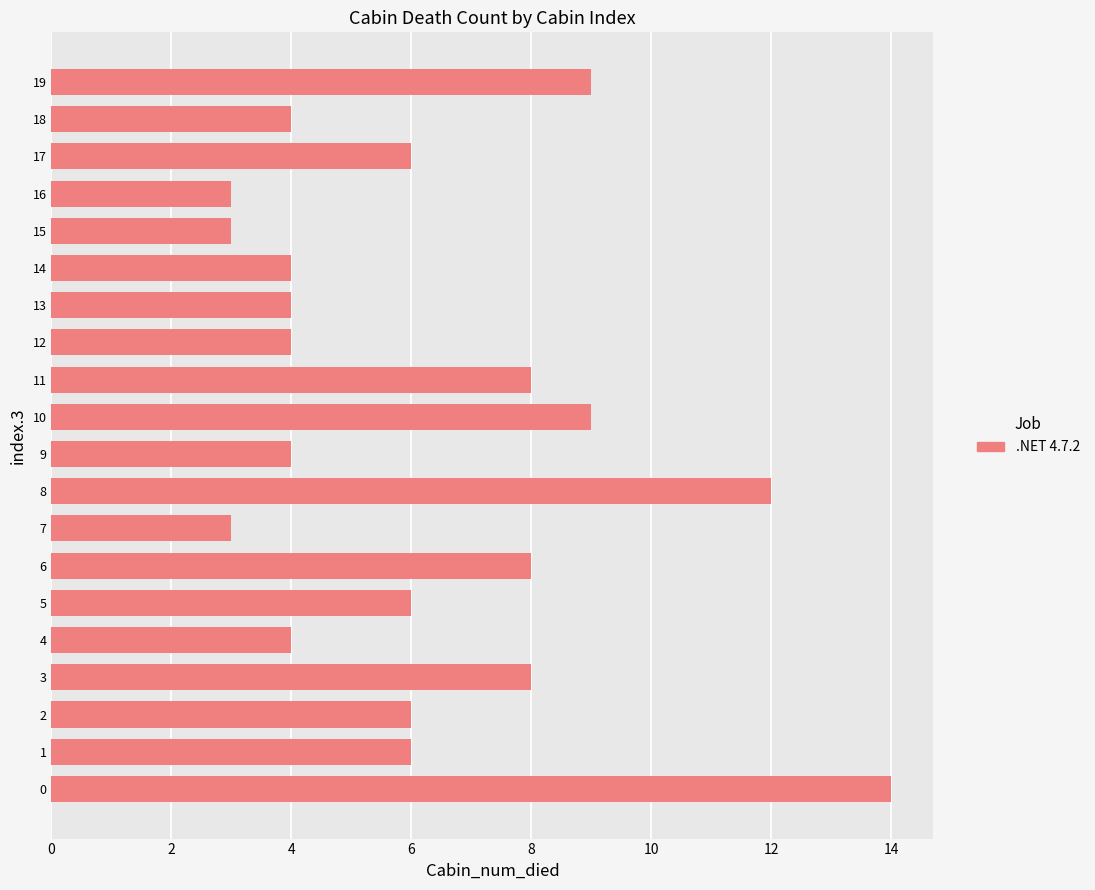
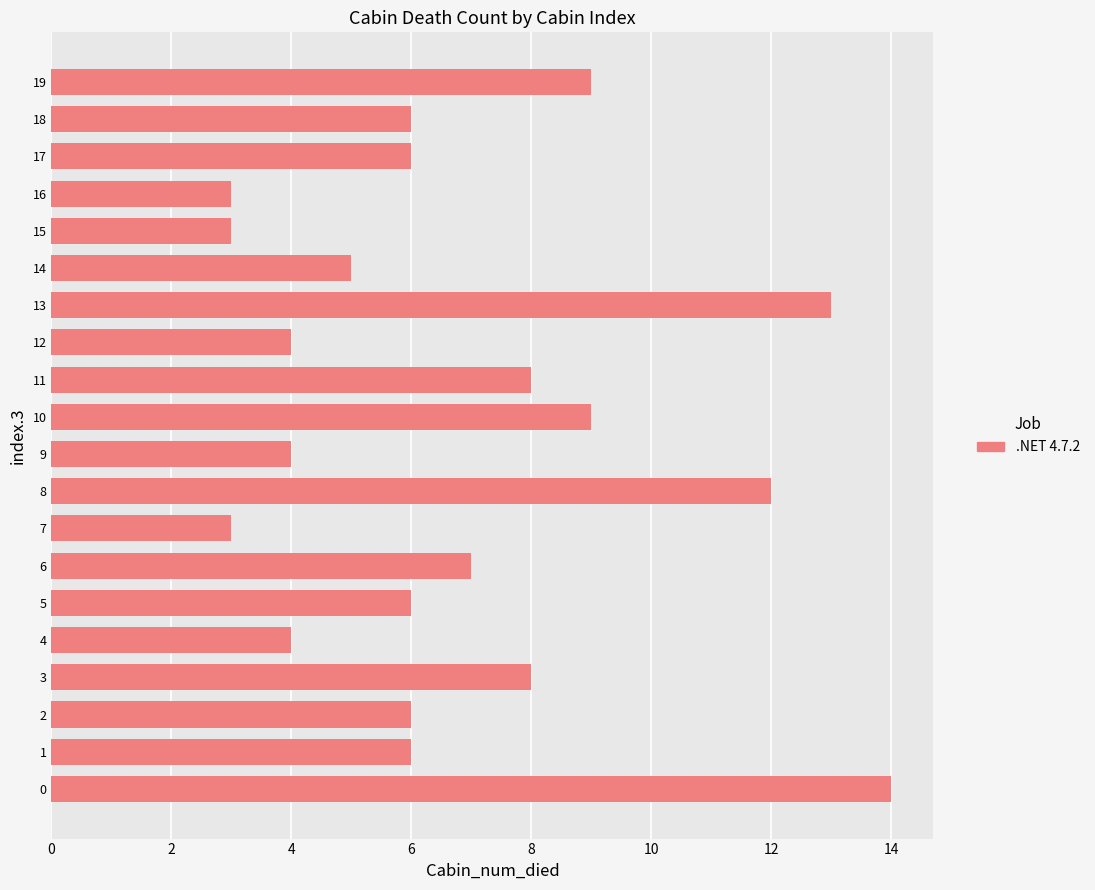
18: 4 -> 6
14: 4 -> 5
13: 4 -> 13
6: 8 -> 7
